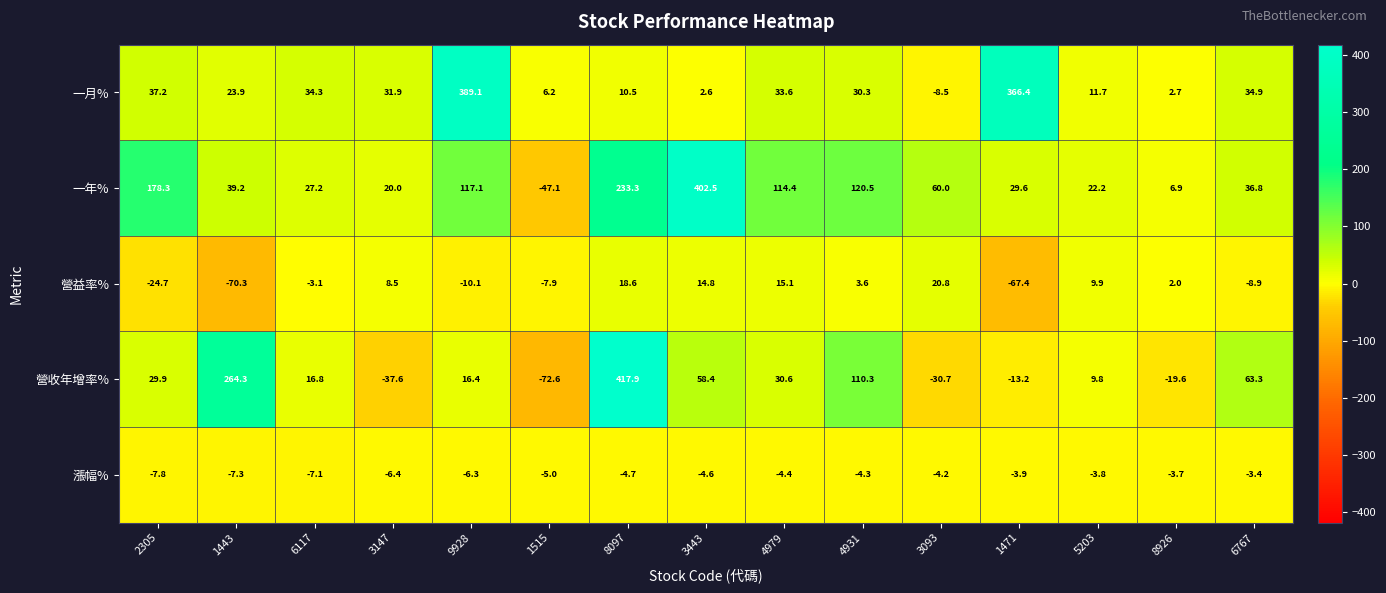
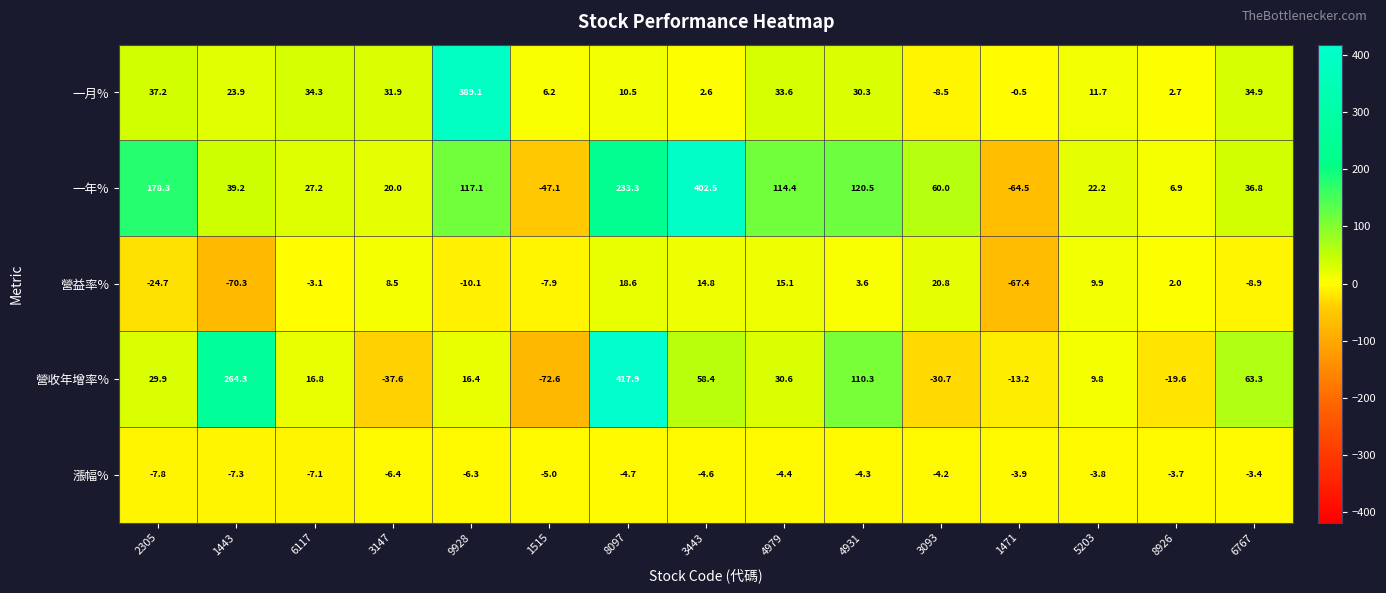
一月%, 1471: 366.4 -> -0.5
一年%, 1471: 29.6 -> -64.5
